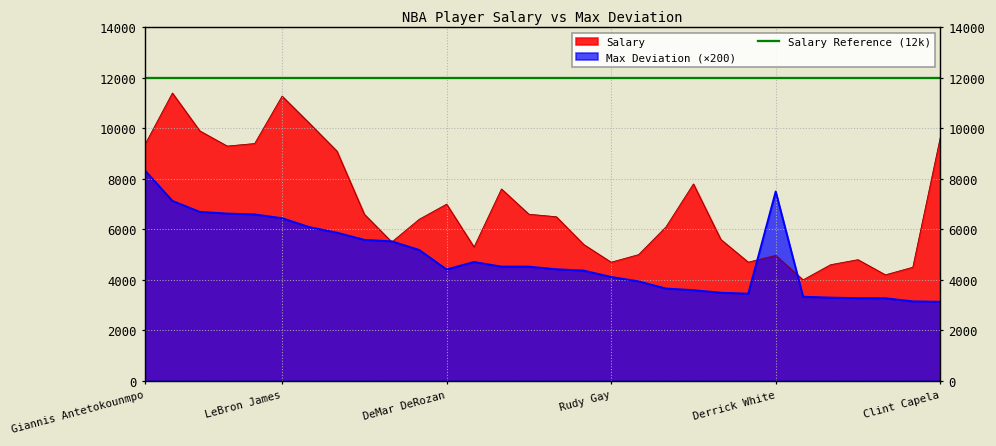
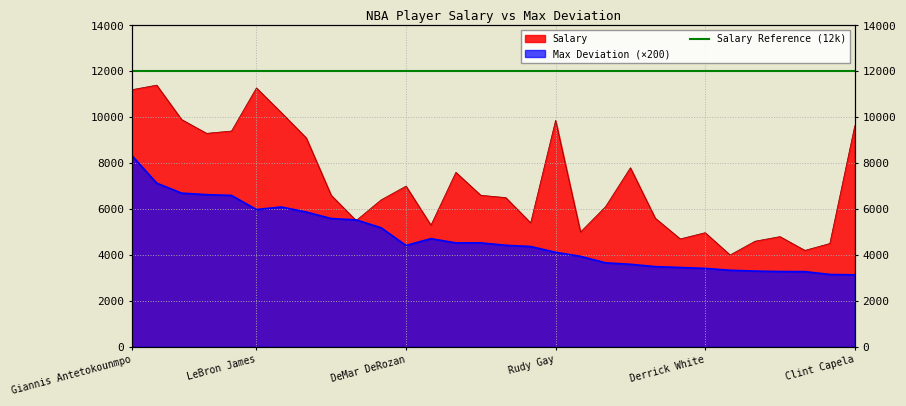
Salary, Giannis Antetokounmpo: 9400 -> 11200
Max Deviation (×200), LeBron James: 6400 -> 6000
Salary, Rudy Gay: 4700 -> 9900
Max Deviation (×200), Derrick White: 7500 -> 3400
